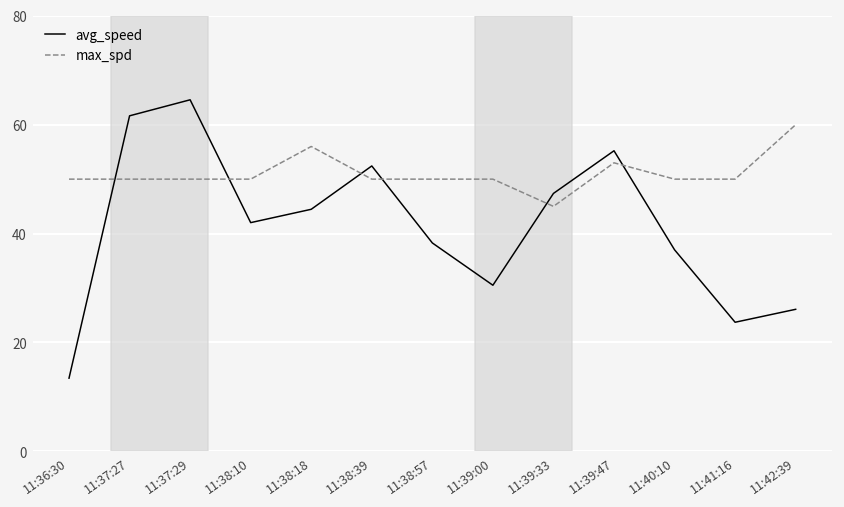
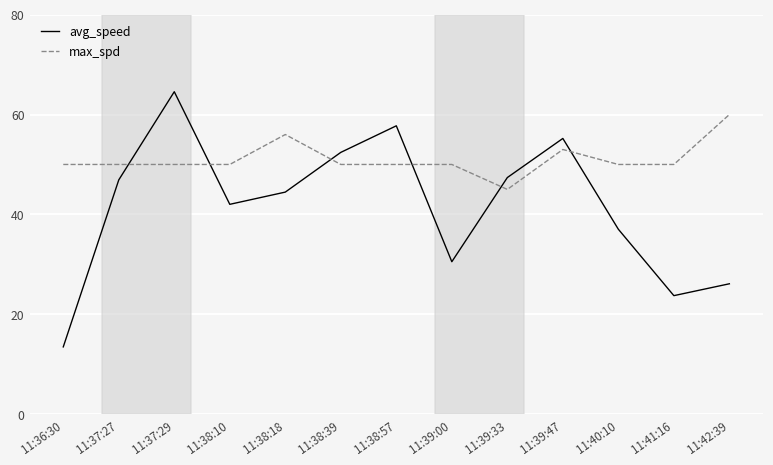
avg_speed, 11:37:27: 62 -> 47
avg_speed, 11:38:57: 38 -> 58
